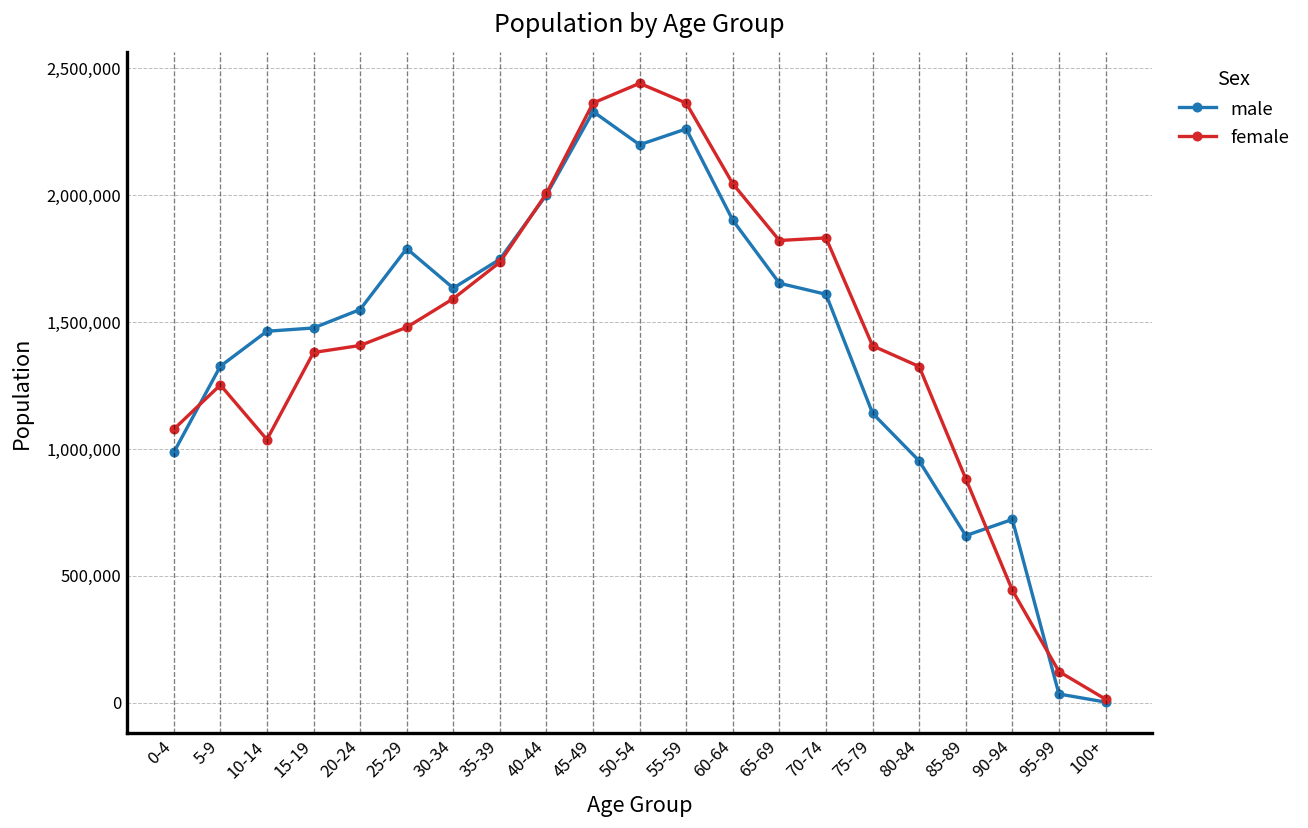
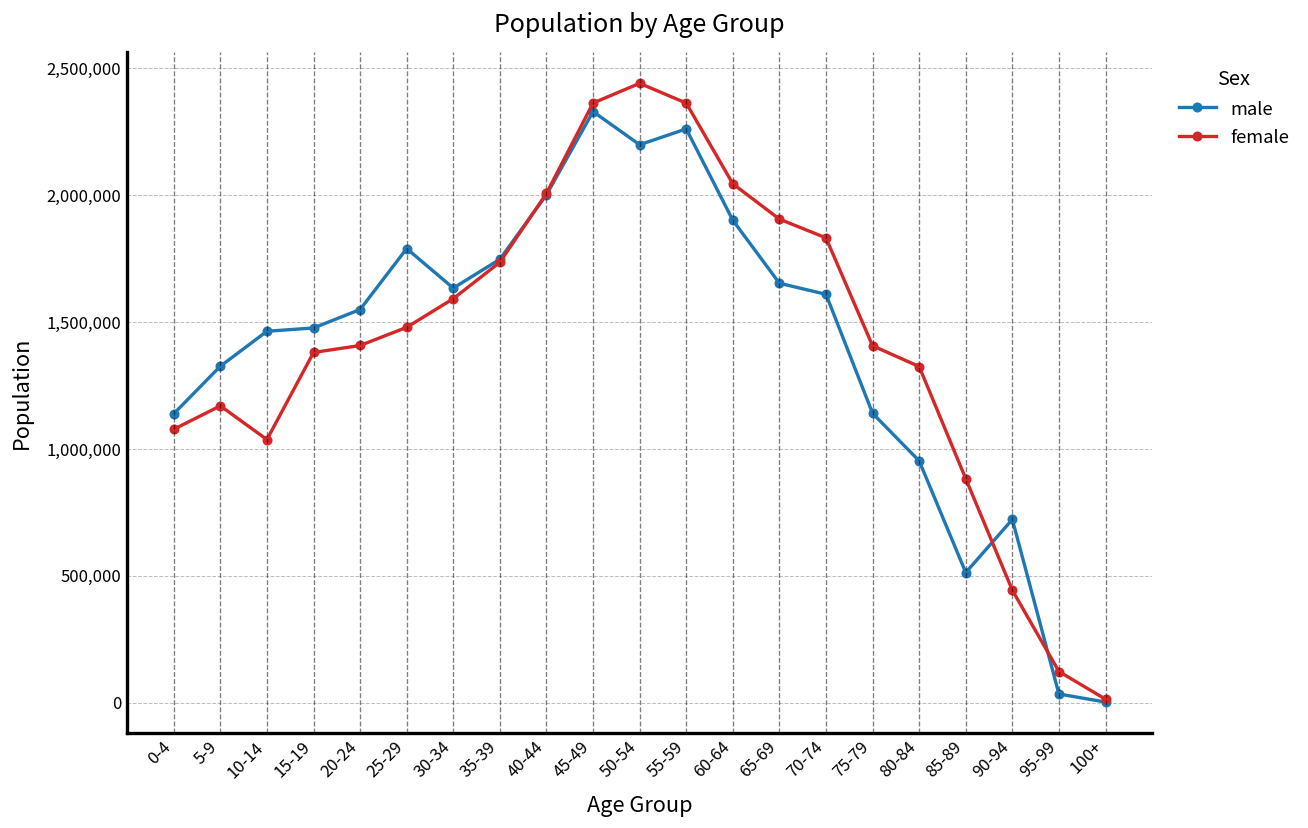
male, 0-4: 990,000 -> 1,140,000
female, 5-9: 1,250,000 -> 1,170,000
female, 65-69: 1,820,000 -> 1,910,000
male, 85-89: 660,000 -> 510,000
